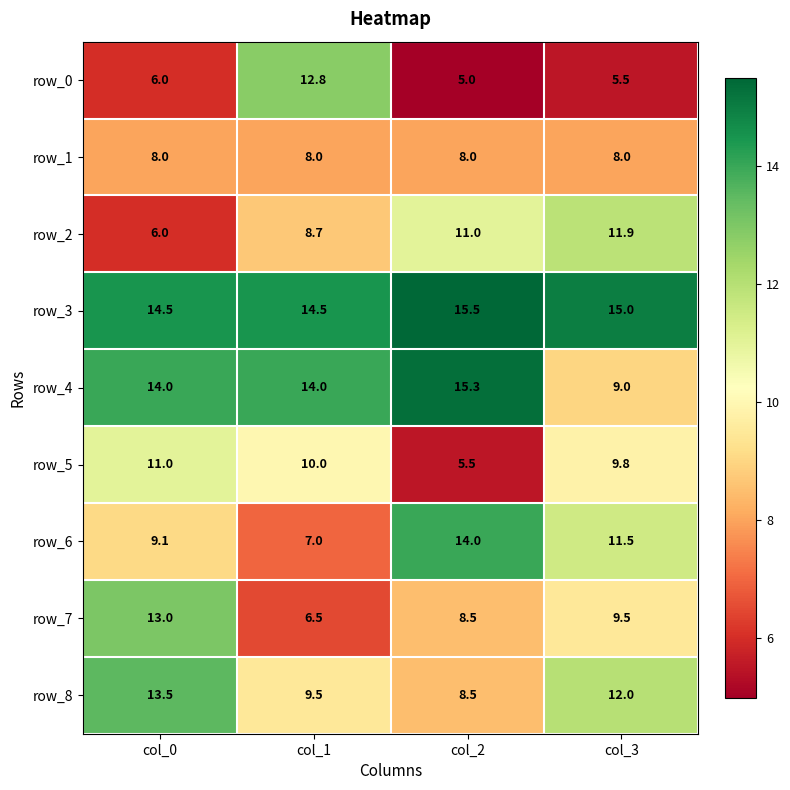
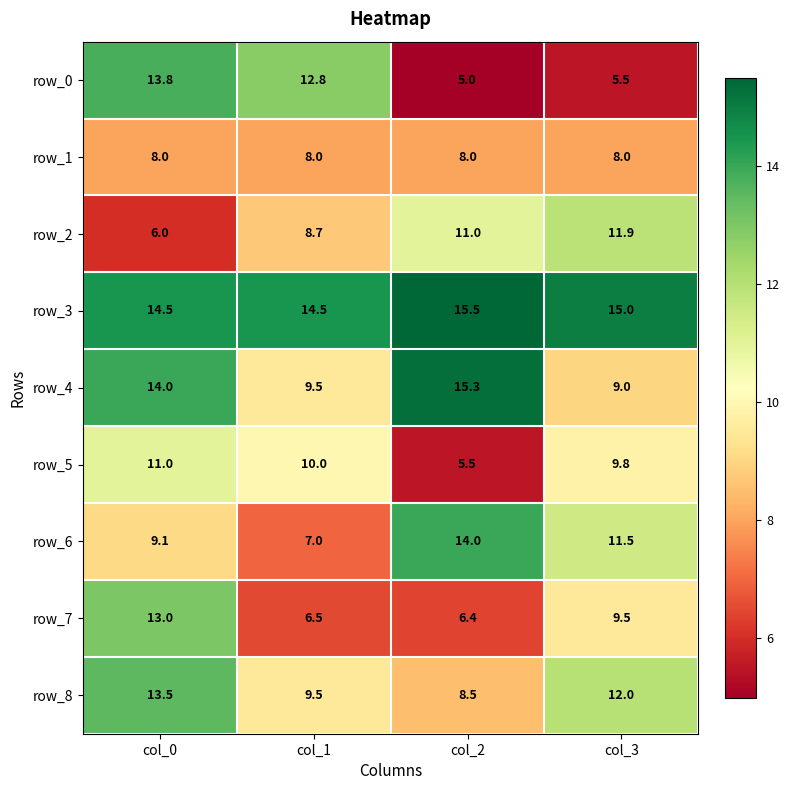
row_0, col_0: 6.0 -> 13.8
row_4, col_1: 14.0 -> 9.5
row_7, col_2: 8.5 -> 6.4
